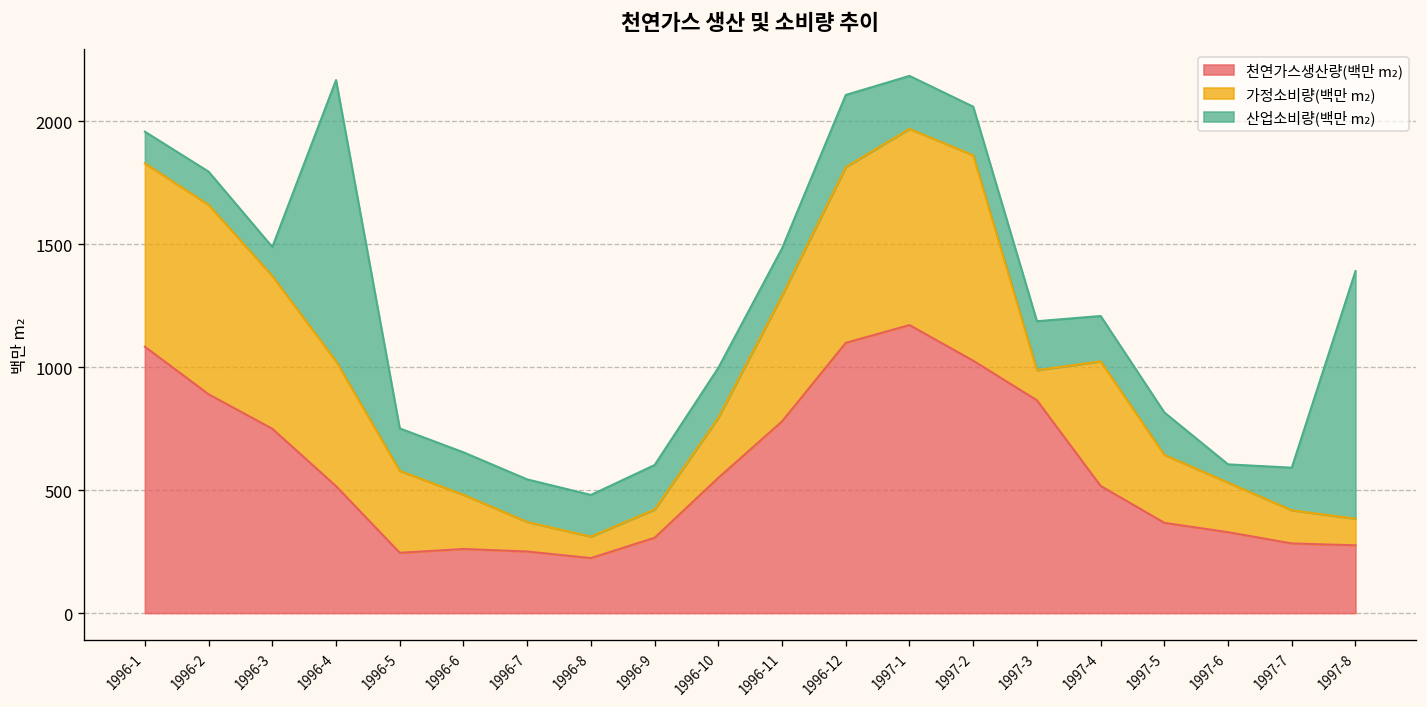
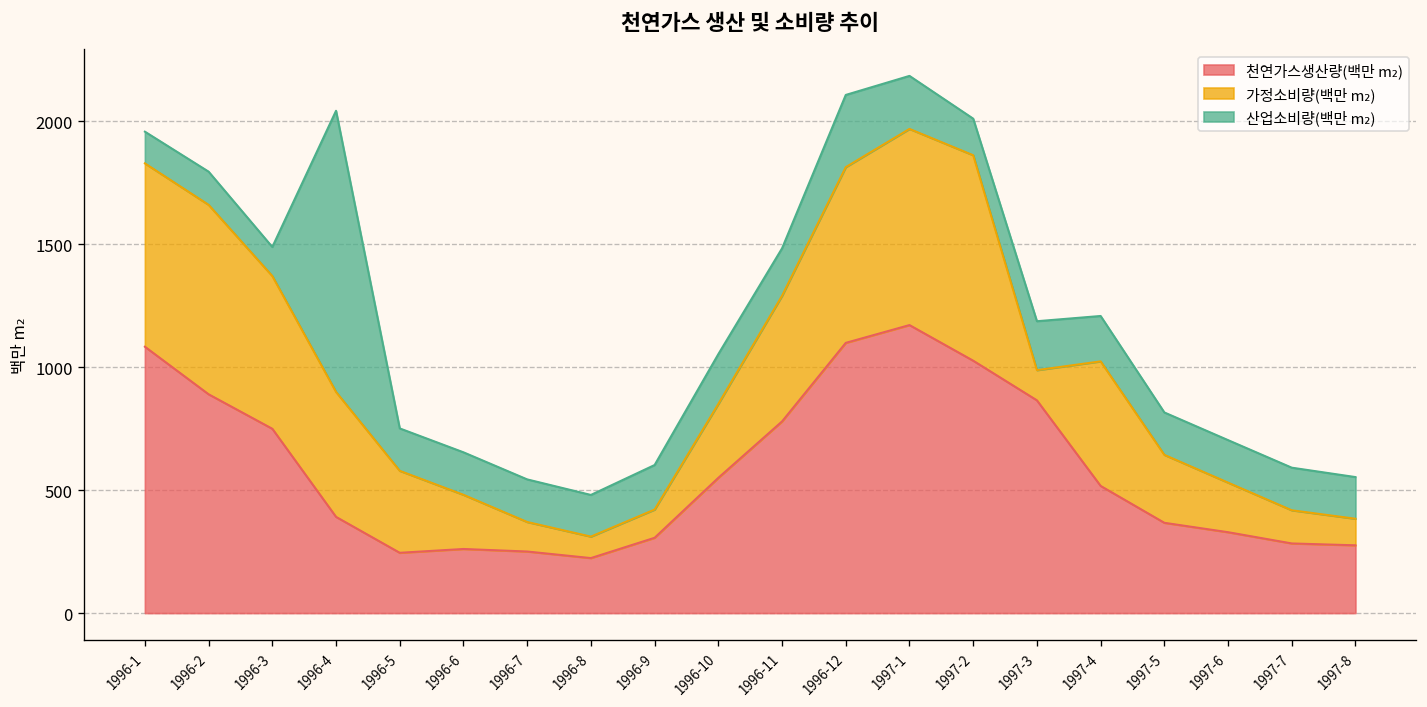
천연가스생산량(백만 m₂), 1996-4: 520 -> 390
가정소비량(백만 m₂), 1996-10: 240 -> 300
산업소비량(백만 m₂), 1997-2: 200 -> 150
산업소비량(백만 m₂), 1997-6: 70 -> 170
산업소비량(백만 m₂), 1997-8: 1010 -> 170
